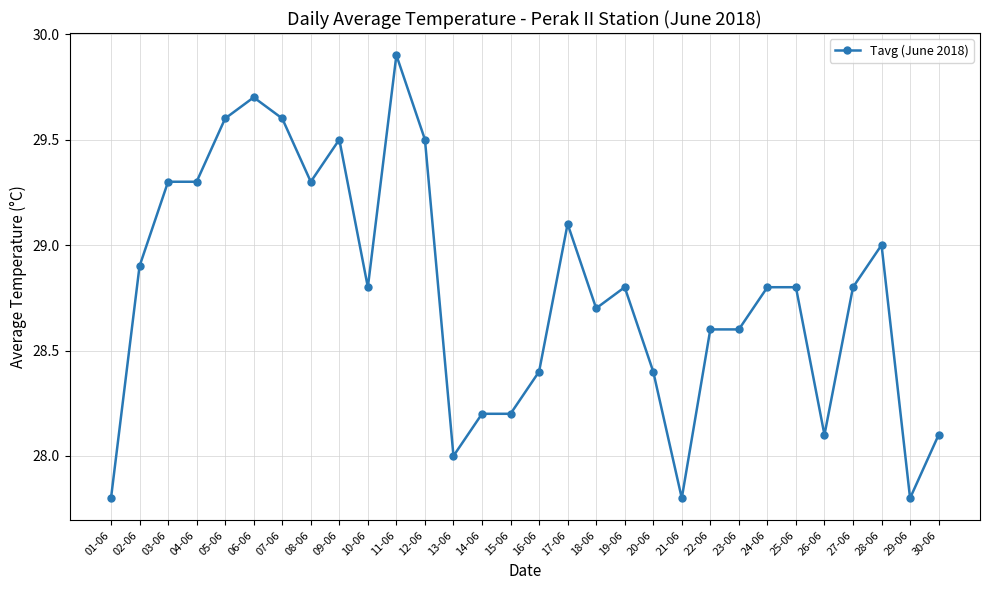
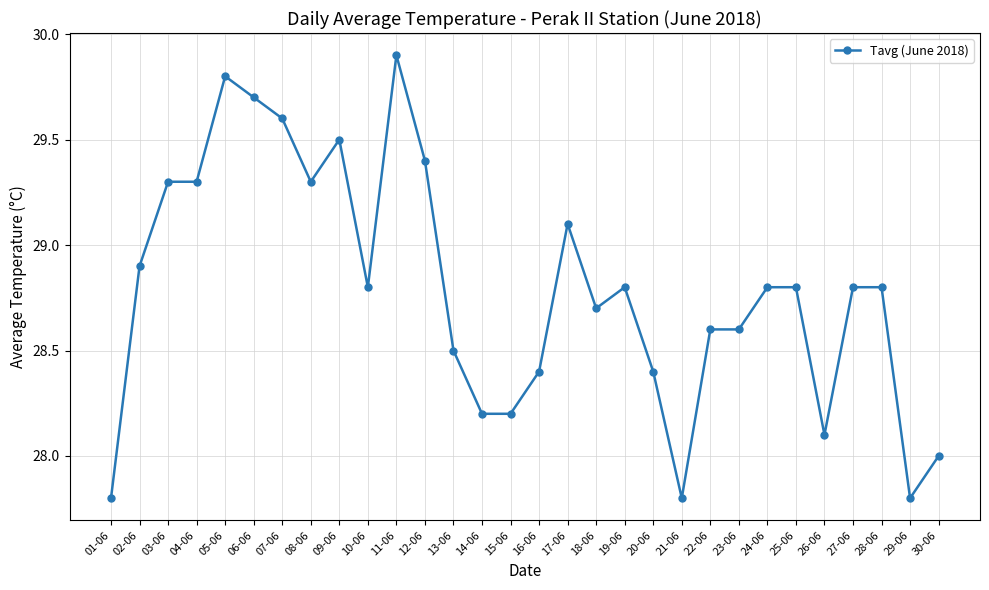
05-06: 29.6 -> 29.8
12-06: 29.5 -> 29.4
13-06: 28.0 -> 28.5
28-06: 29.0 -> 28.8
30-06: 28.1 -> 28.0
